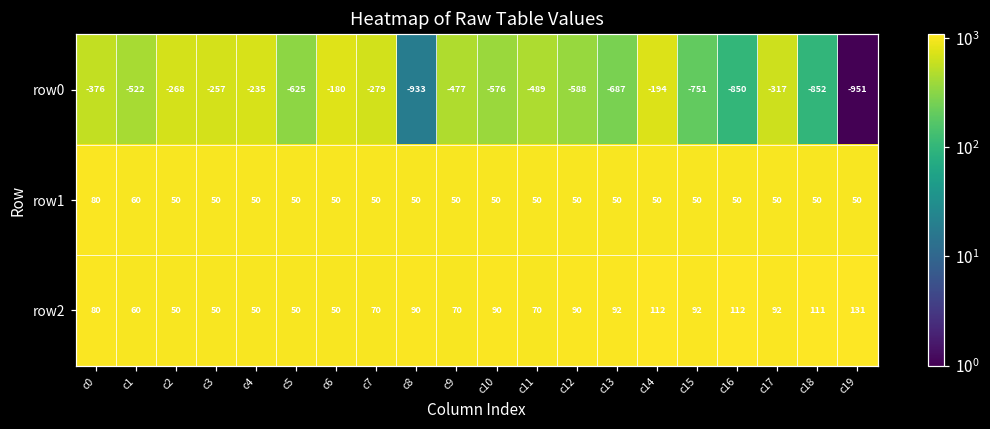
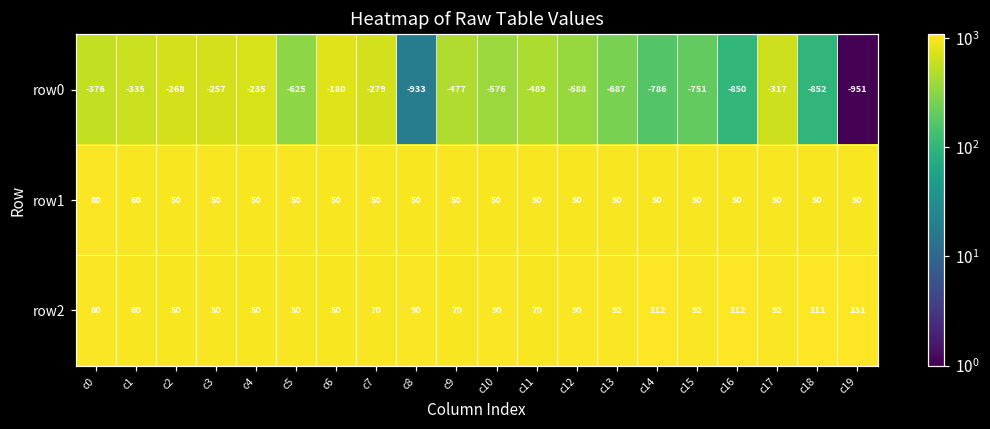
row0, c1: -522 -> -335
row0, c14: -194 -> -786
